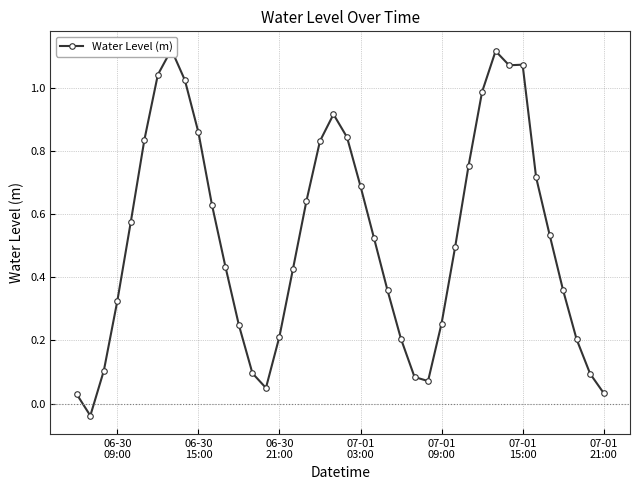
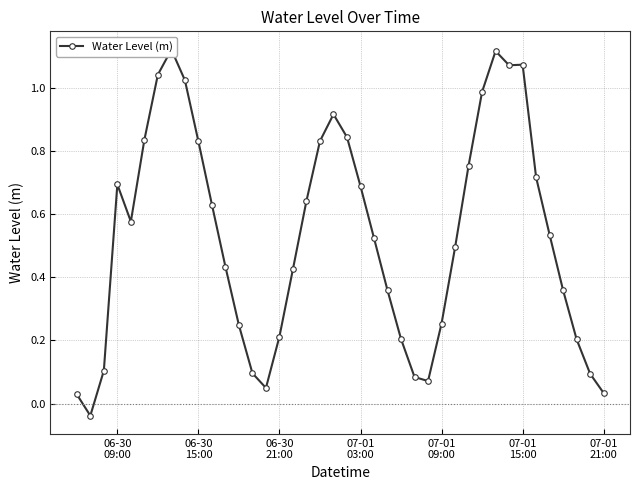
06-30 09:00: 0.33 -> 0.69
06-30 15:00: 0.86 -> 0.83
